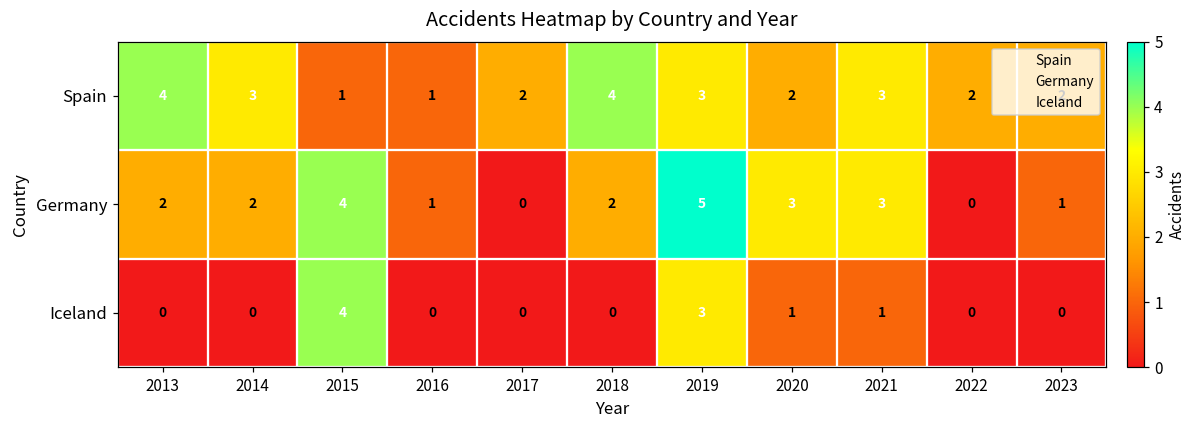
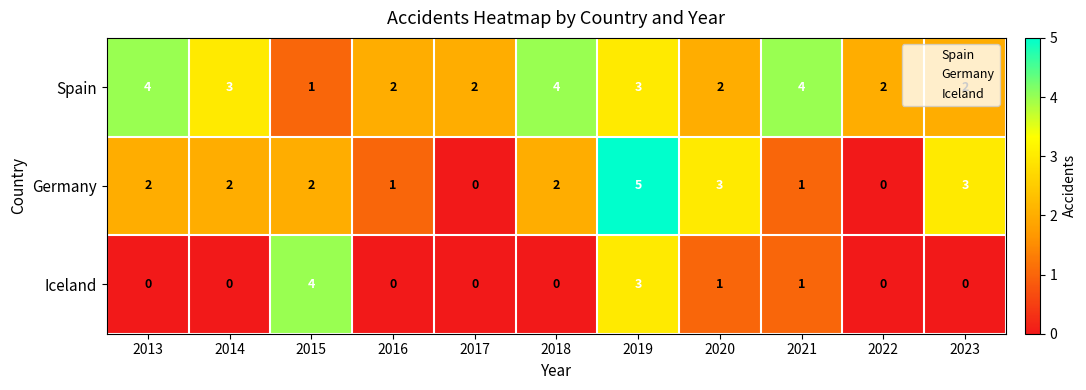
Spain, 2016: 1 -> 2
Spain, 2021: 3 -> 4
Germany, 2015: 4 -> 2
Germany, 2021: 3 -> 1
Germany, 2023: 1 -> 3
